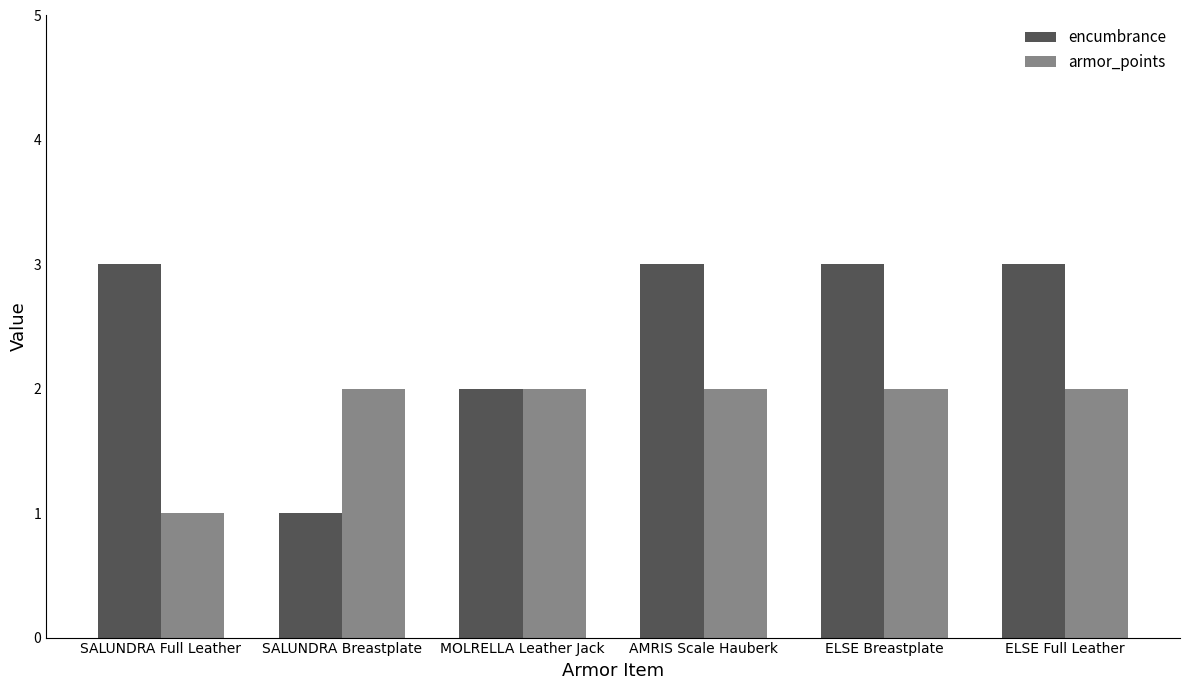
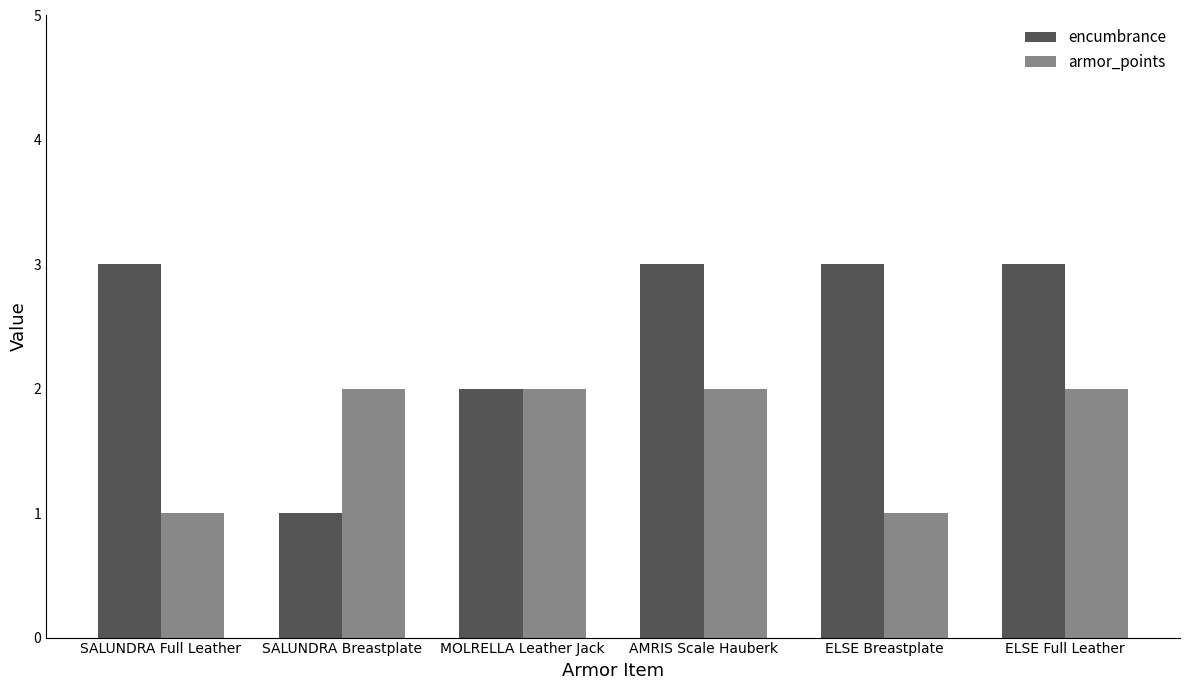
armor_points, ELSE Breastplate: 2 -> 1
